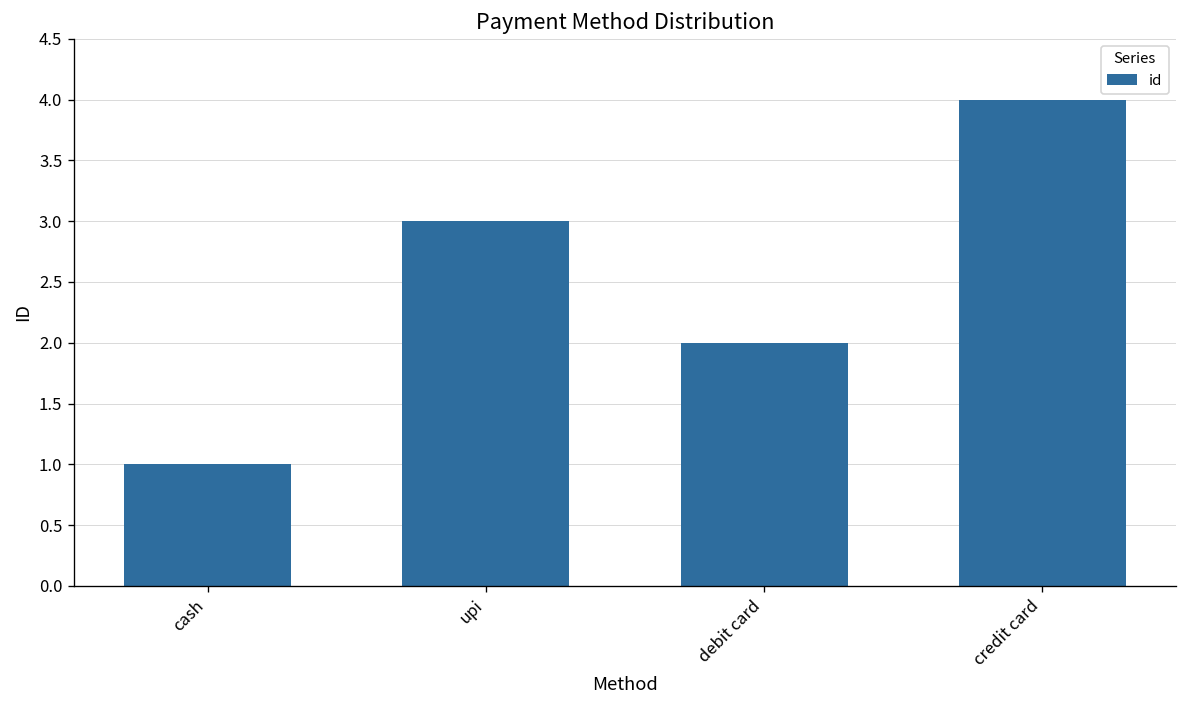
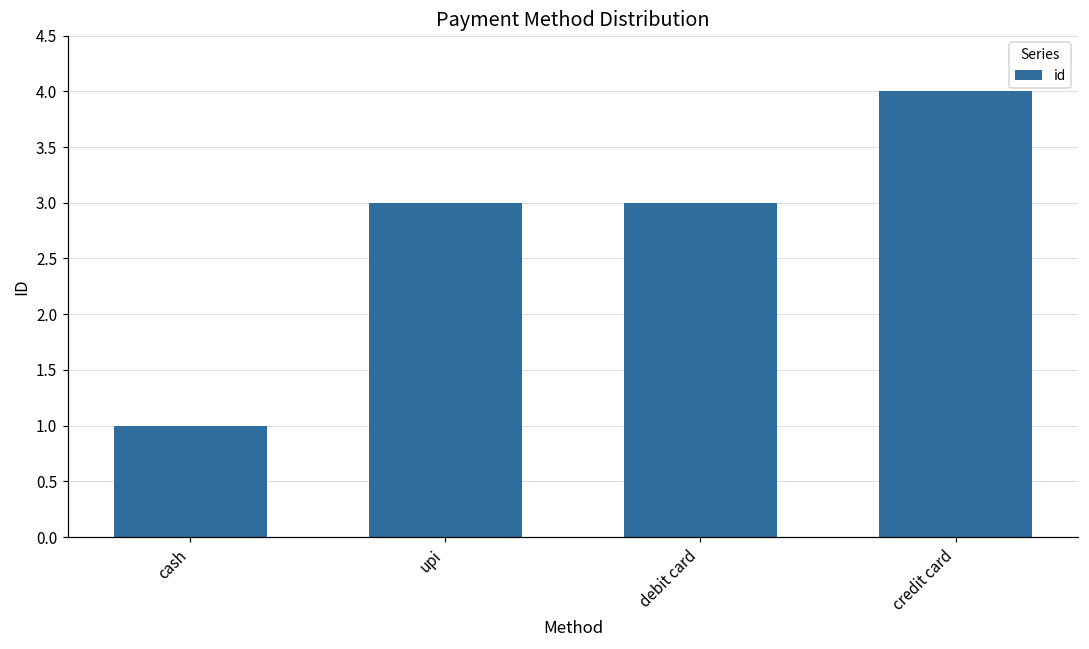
debit card: 2 -> 3
